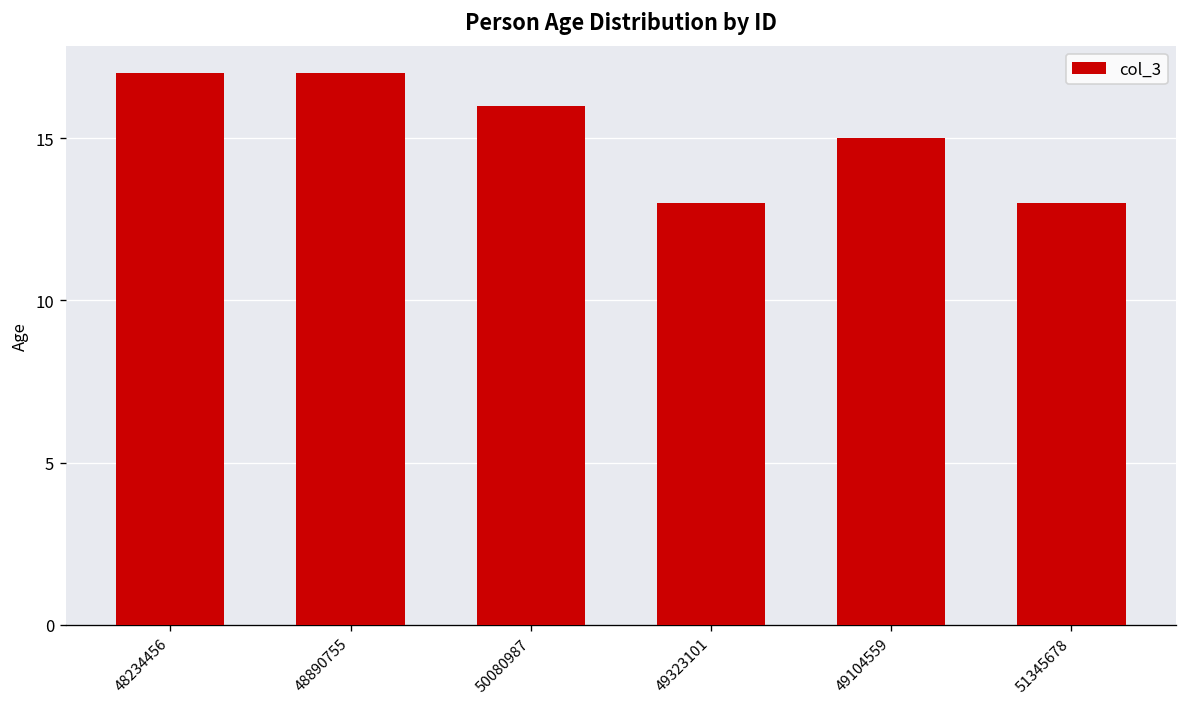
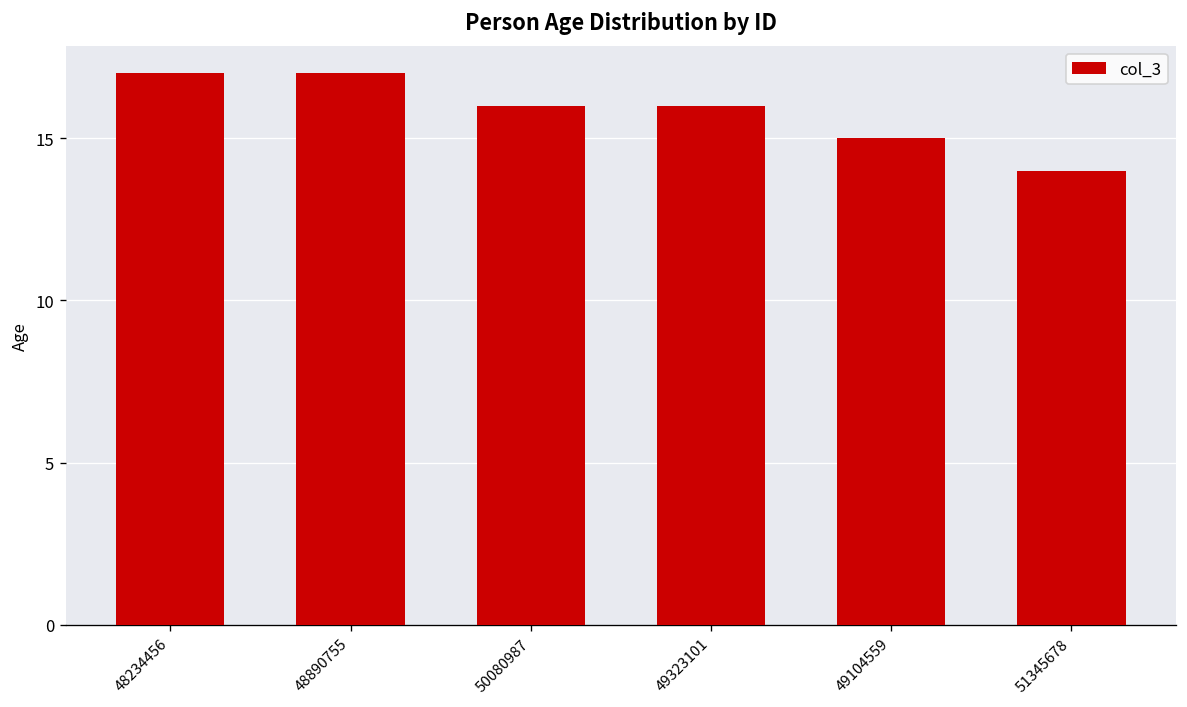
49323101: 13 -> 16
51345678: 13 -> 14
